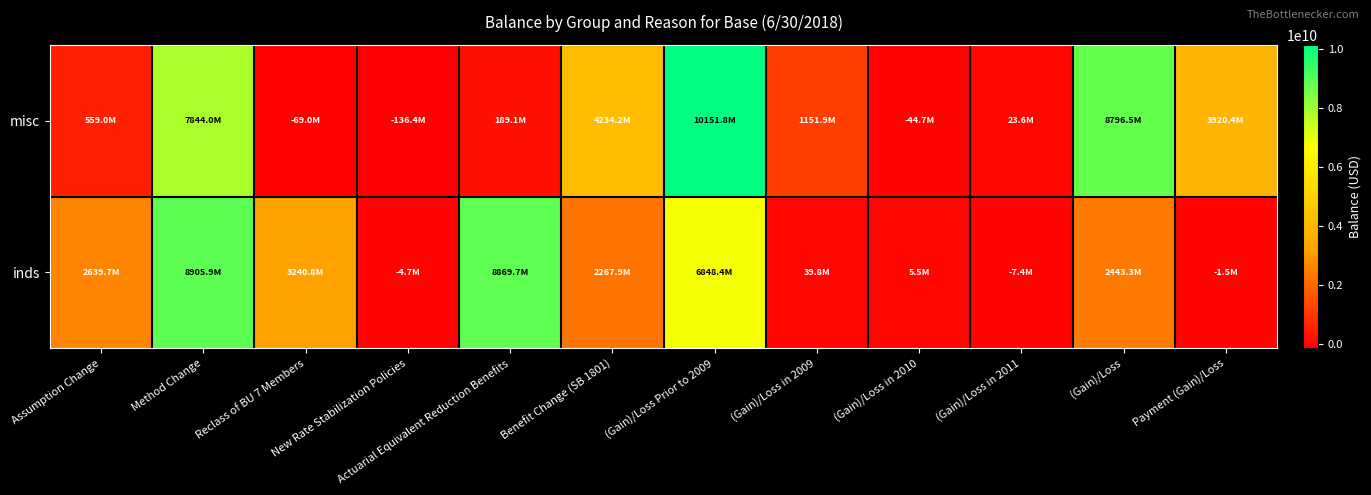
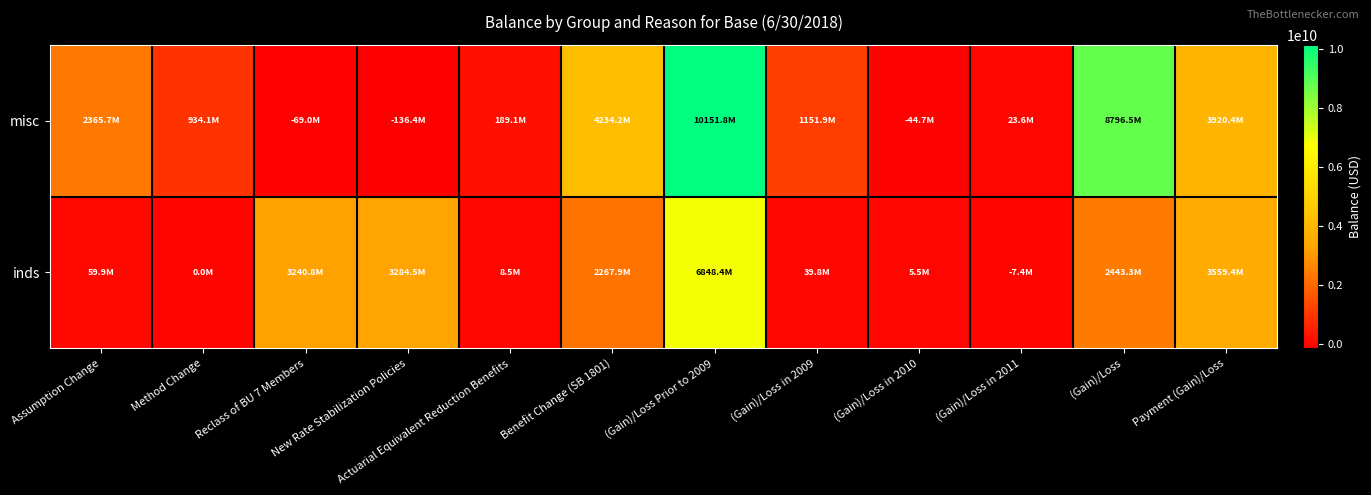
misc, Assumption Change: 559.0M -> 2365.7M
misc, Method Change: 7844.0M -> 934.1M
inds, Assumption Change: 2639.7M -> 59.9M
inds, Method Change: 8905.9M -> 0.0M
inds, New Rate Stabilization Policies: -4.7M -> 3284.5M
inds, Actuarial Equivalent Reduction Benefits: 8869.7M -> 8.5M
inds, Payment (Gain)/Loss: -1.5M -> 3559.4M
